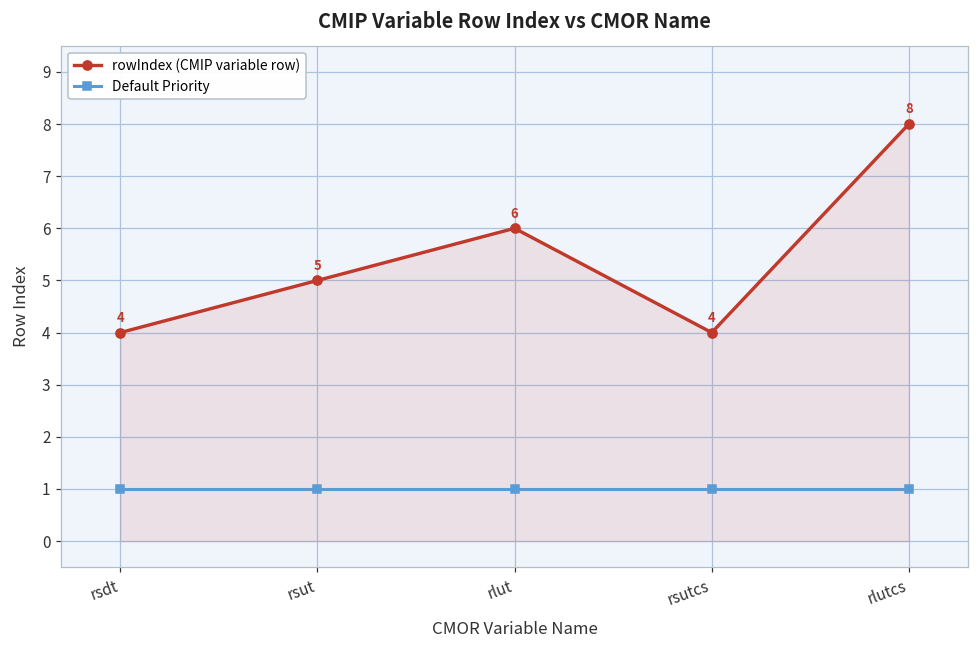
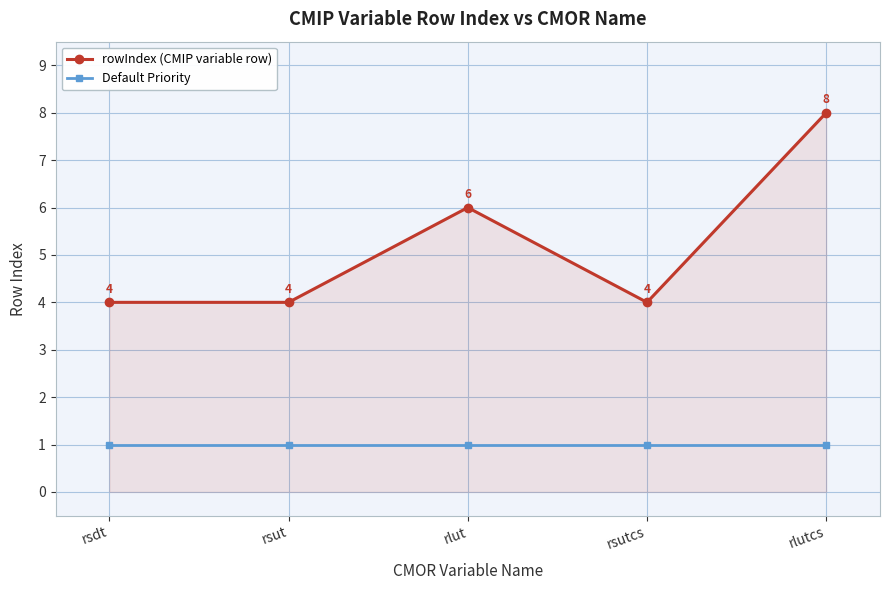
rowIndex (CMIP variable row), rsut: 5 -> 4
